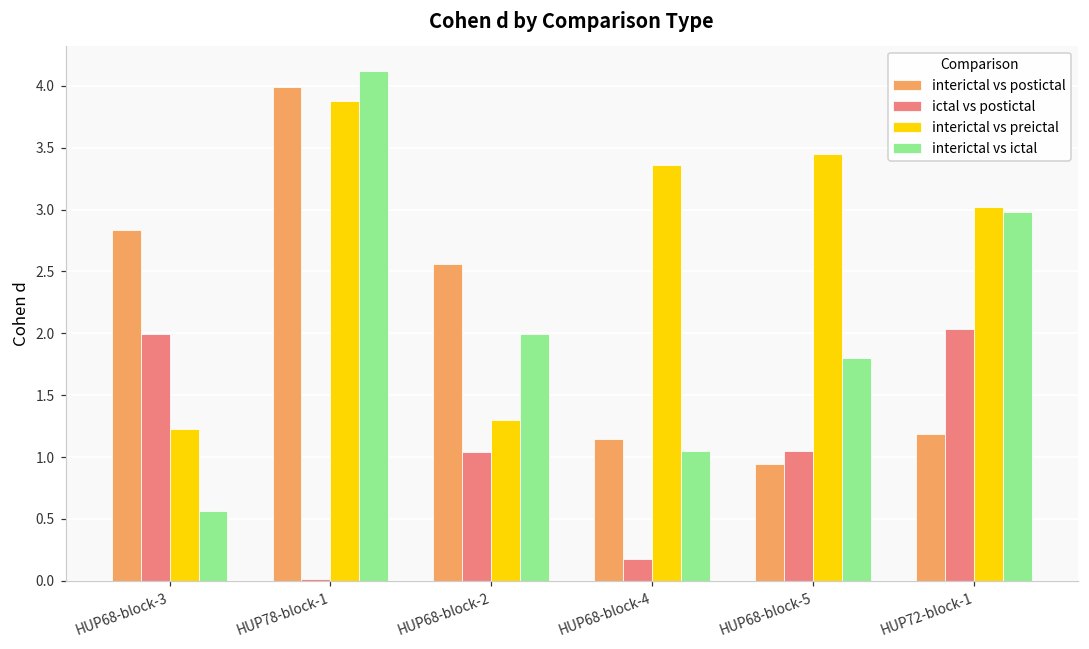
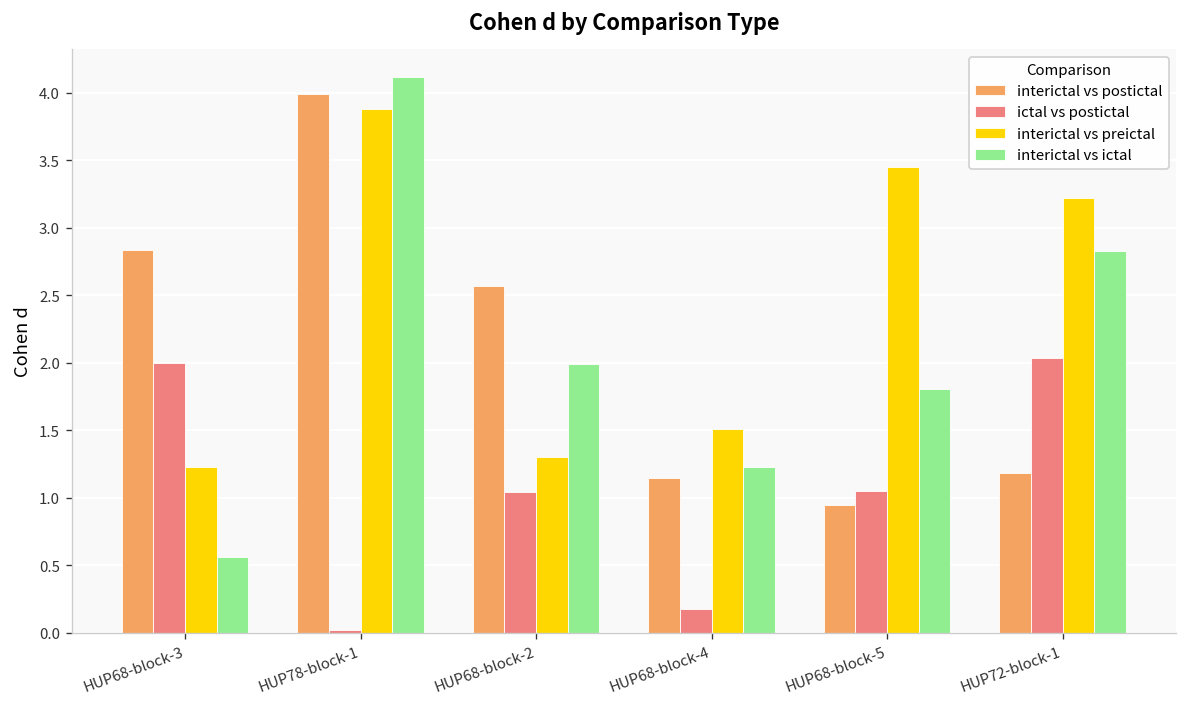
interictal vs preictal, HUP68-block-4: 3.36 -> 1.51
interictal vs ictal, HUP68-block-4: 1.05 -> 1.23
interictal vs preictal, HUP72-block-1: 3.02 -> 3.22
interictal vs ictal, HUP72-block-1: 2.98 -> 2.83
